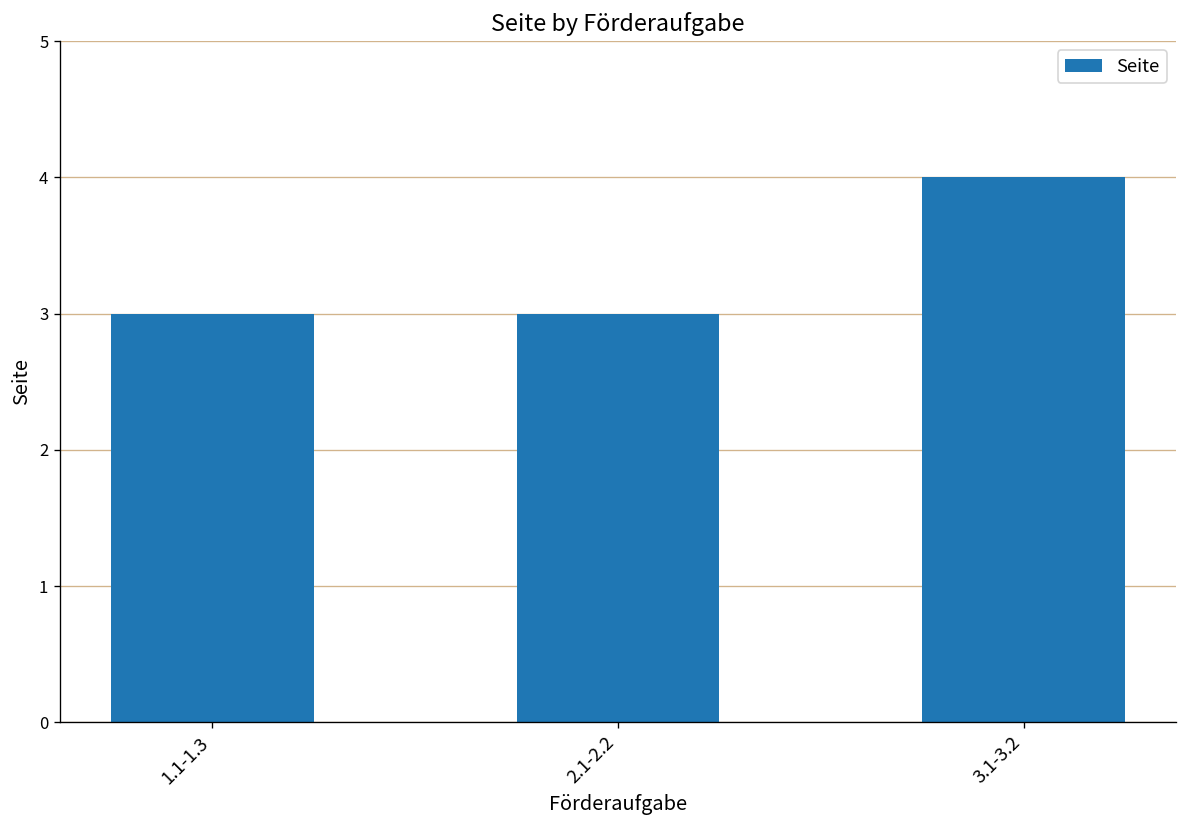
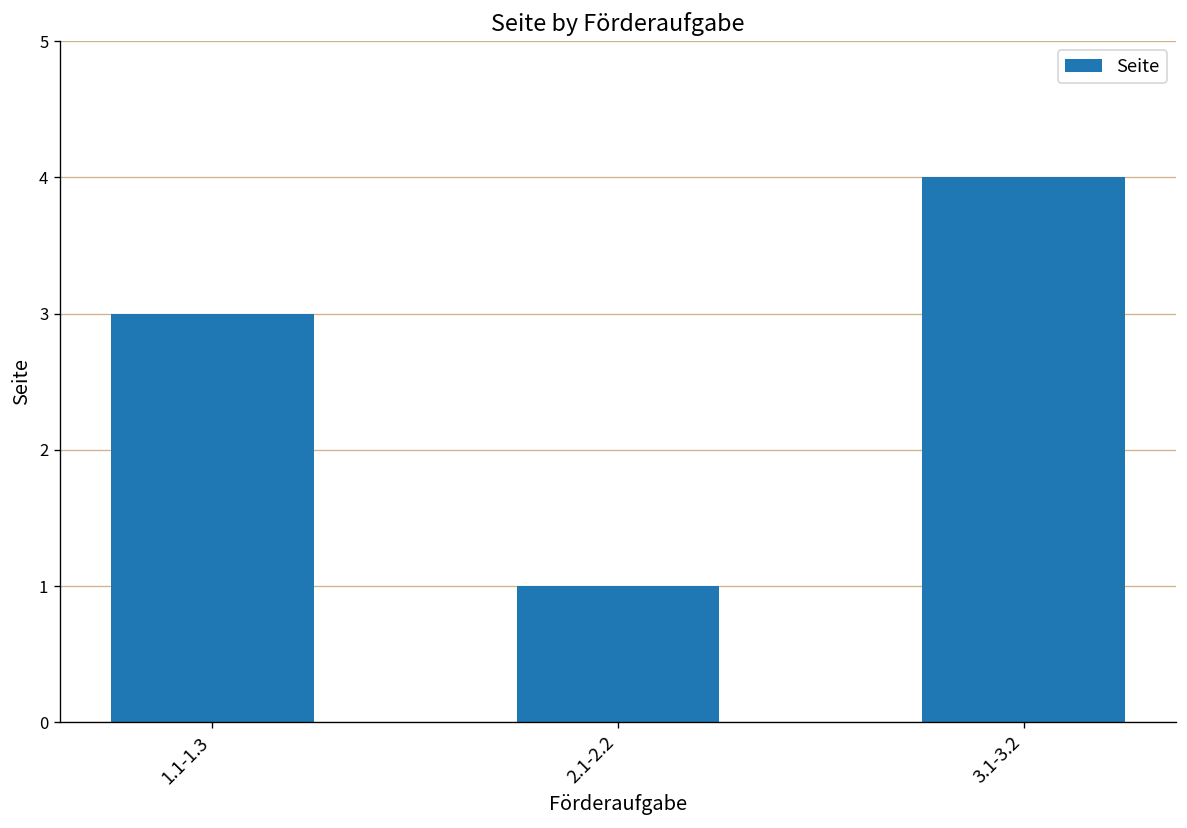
2.1-2.2: 3 -> 1
